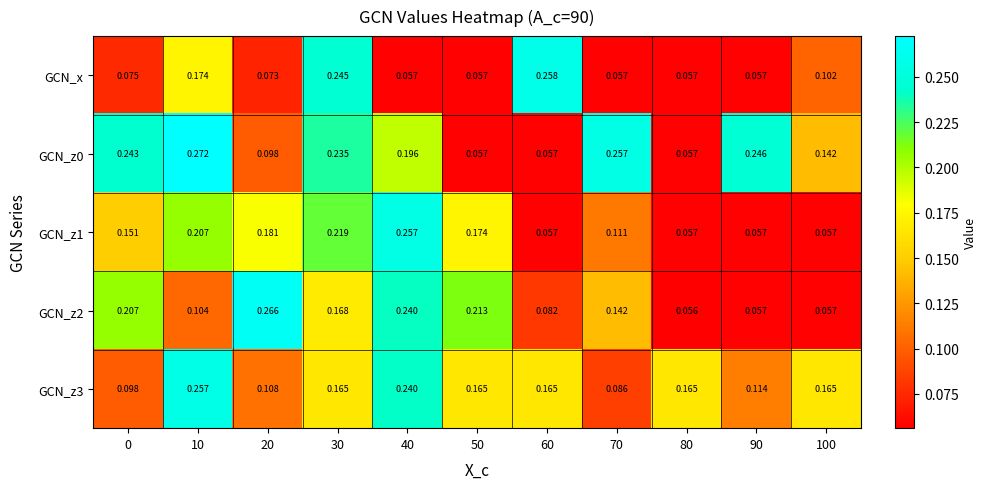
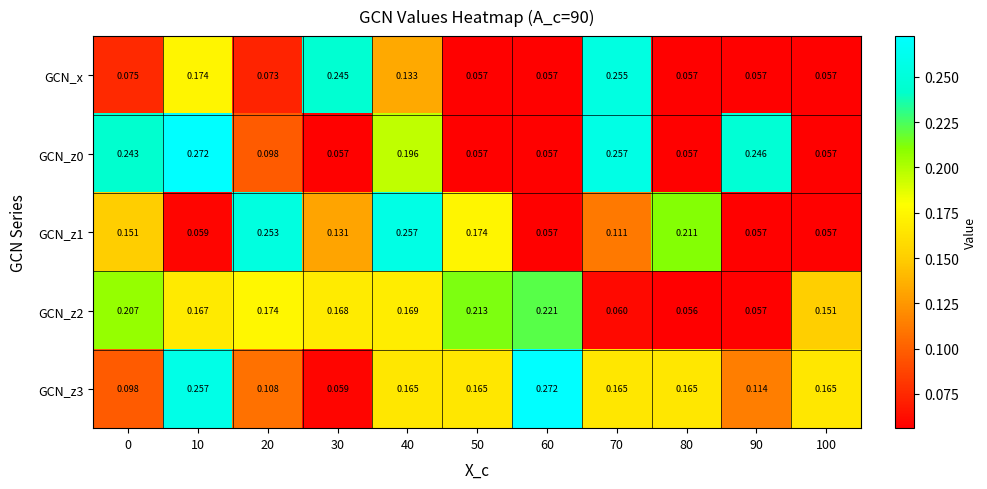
GCN_x, 40: 0.057 -> 0.133
GCN_x, 60: 0.258 -> 0.057
GCN_x, 70: 0.057 -> 0.255
GCN_x, 100: 0.102 -> 0.057
GCN_z0, 30: 0.235 -> 0.057
GCN_z0, 100: 0.142 -> 0.057
GCN_z1, 10: 0.207 -> 0.059
GCN_z1, 20: 0.181 -> 0.253
GCN_z1, 30: 0.219 -> 0.131
GCN_z1, 80: 0.057 -> 0.211
GCN_z2, 10: 0.104 -> 0.167
GCN_z2, 20: 0.266 -> 0.174
GCN_z2, 40: 0.240 -> 0.169
GCN_z2, 60: 0.082 -> 0.221
GCN_z2, 70: 0.142 -> 0.060
GCN_z2, 100: 0.057 -> 0.151
GCN_z3, 30: 0.165 -> 0.059
GCN_z3, 40: 0.240 -> 0.165
GCN_z3, 60: 0.165 -> 0.272
GCN_z3, 70: 0.086 -> 0.165
